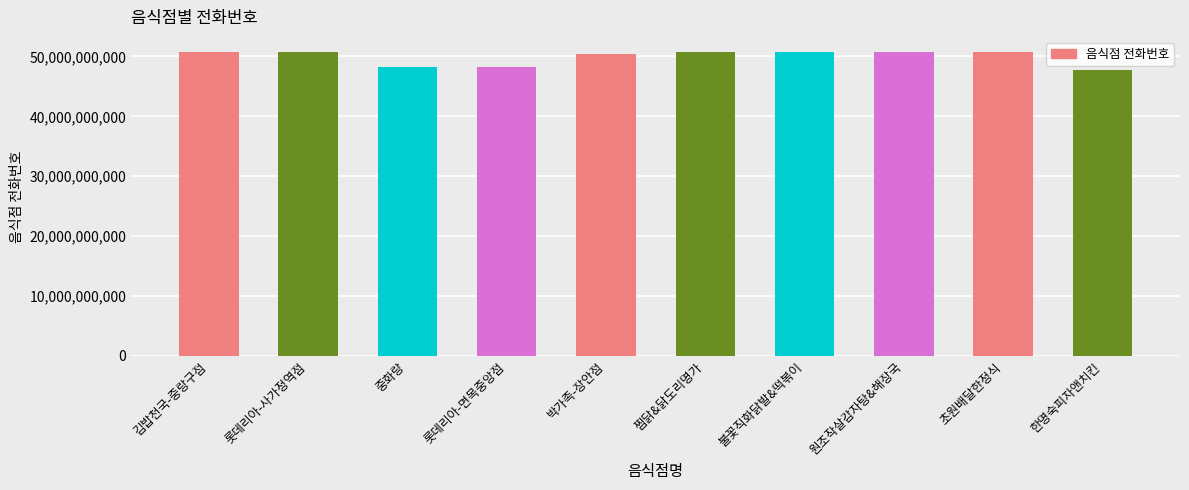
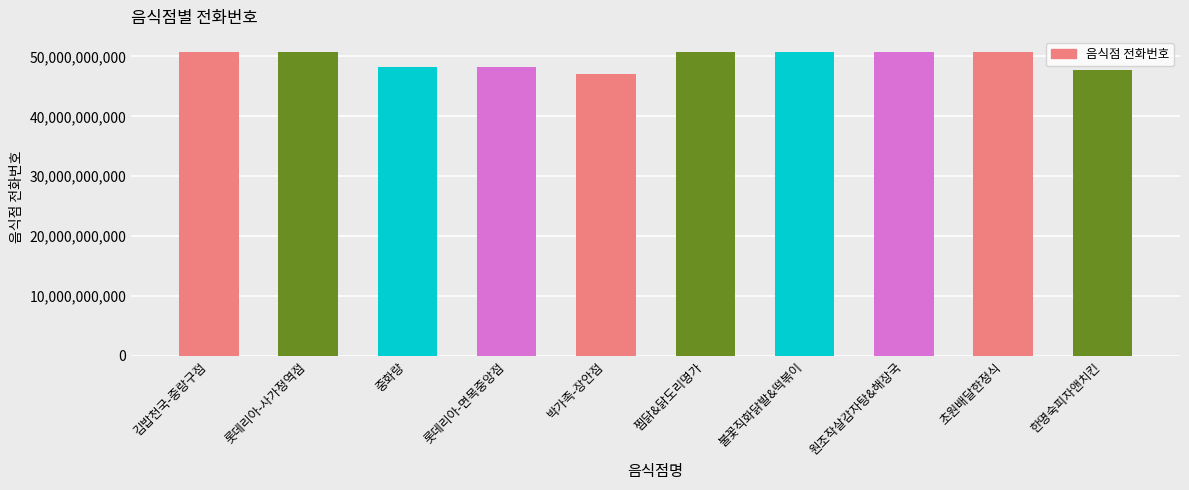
박가족-장안점: 50,000,000,000 -> 47,000,000,000
